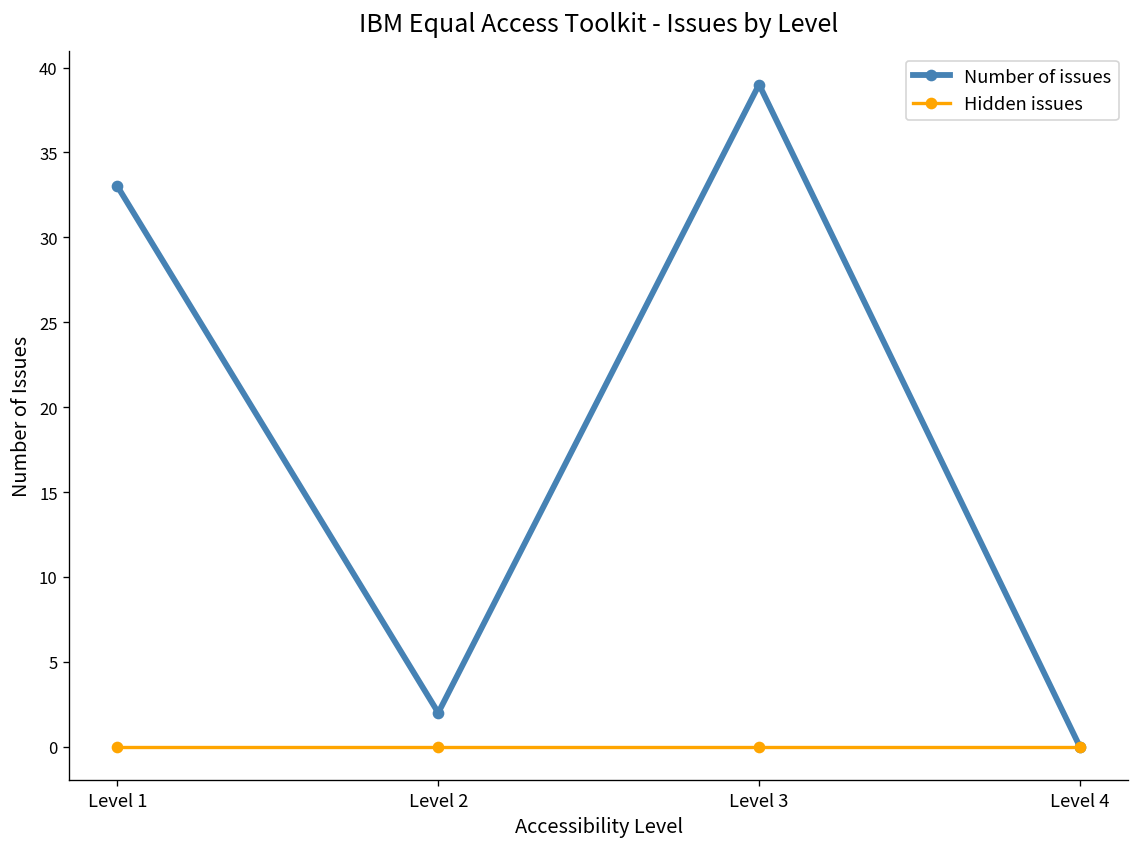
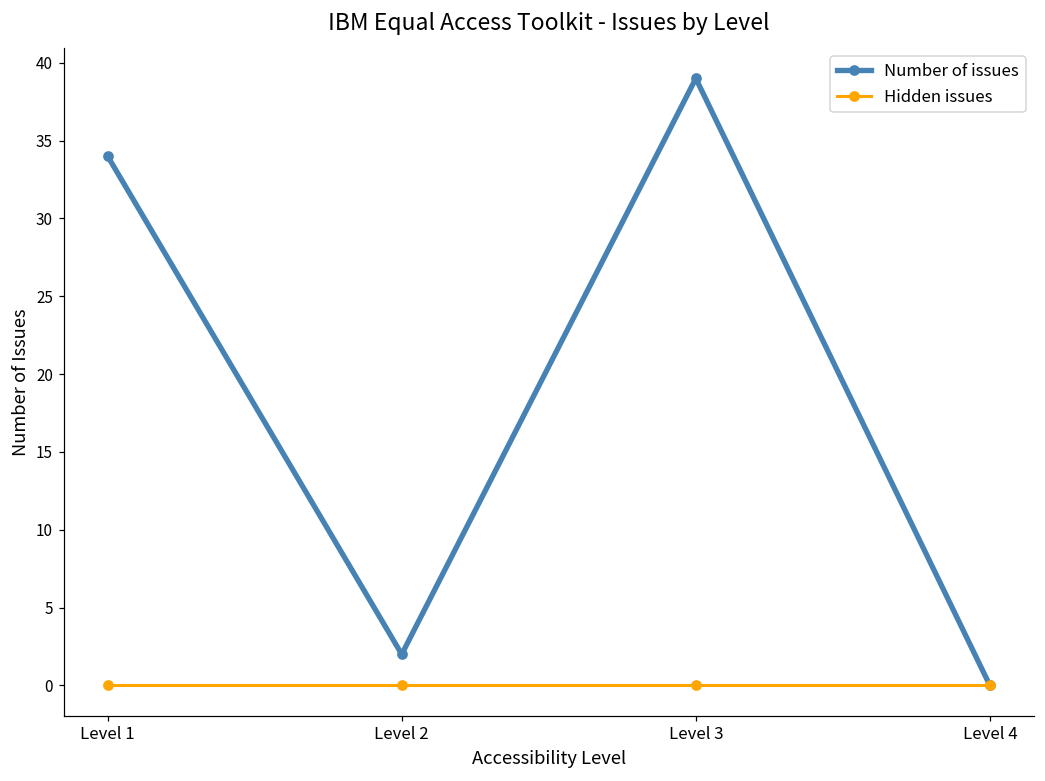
Number of issues, Level 1: 33 -> 34
